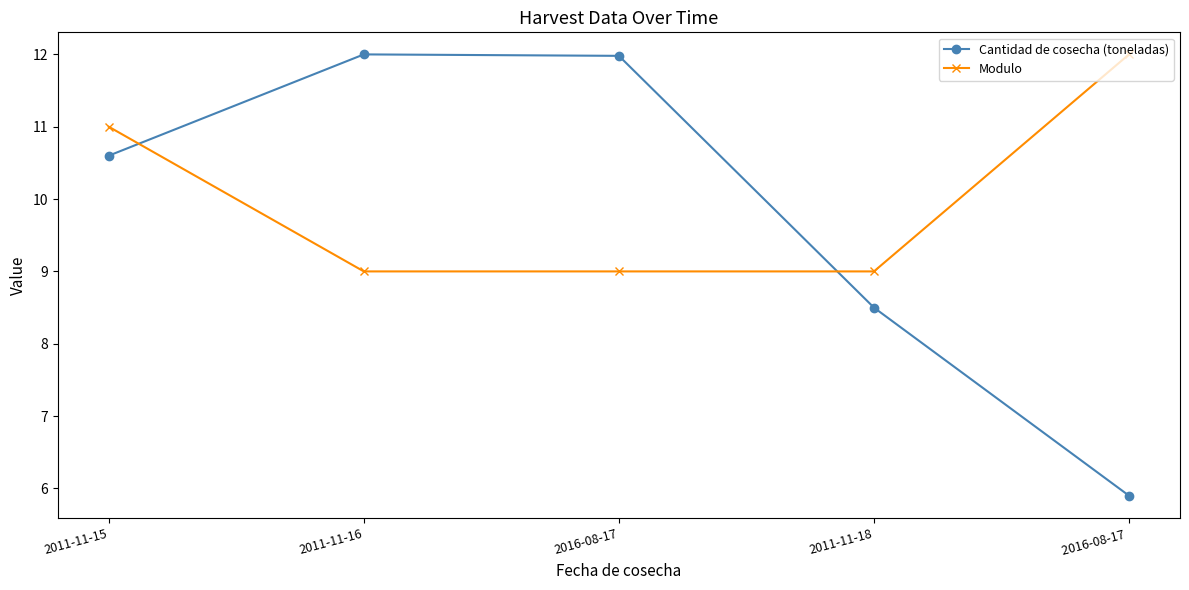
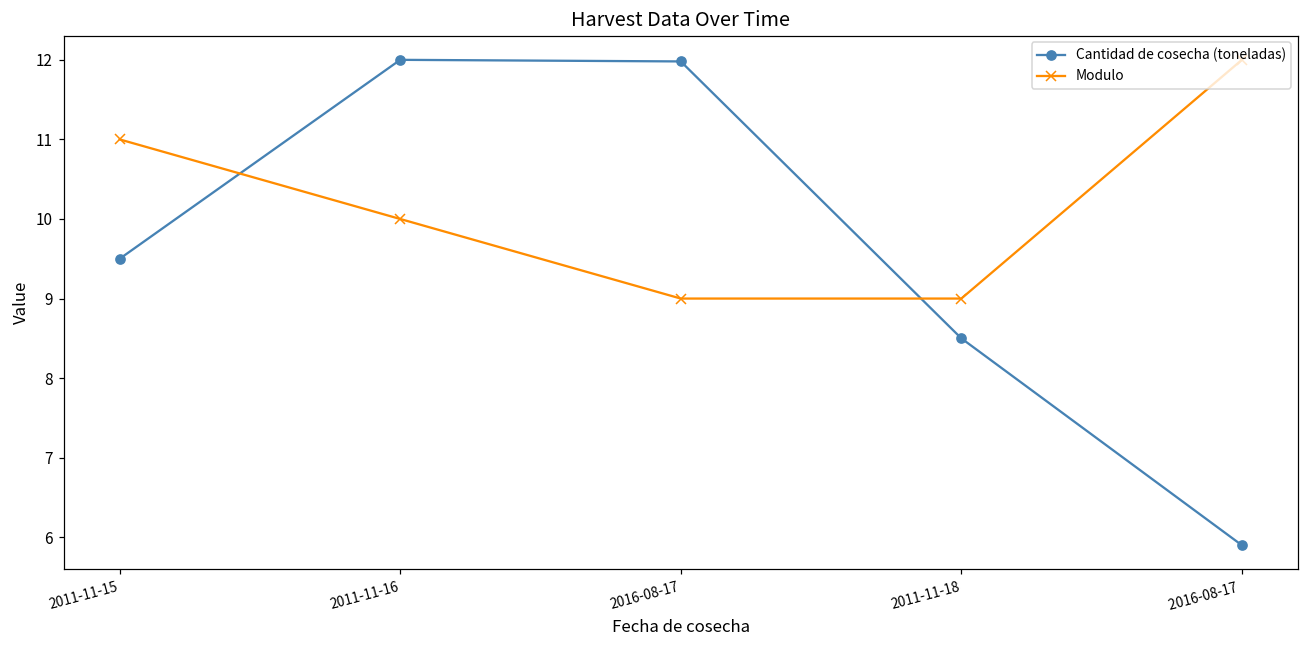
Cantidad de cosecha (toneladas), 2011-11-15: 10.6 -> 9.5
Modulo, 2011-11-16: 9 -> 10
